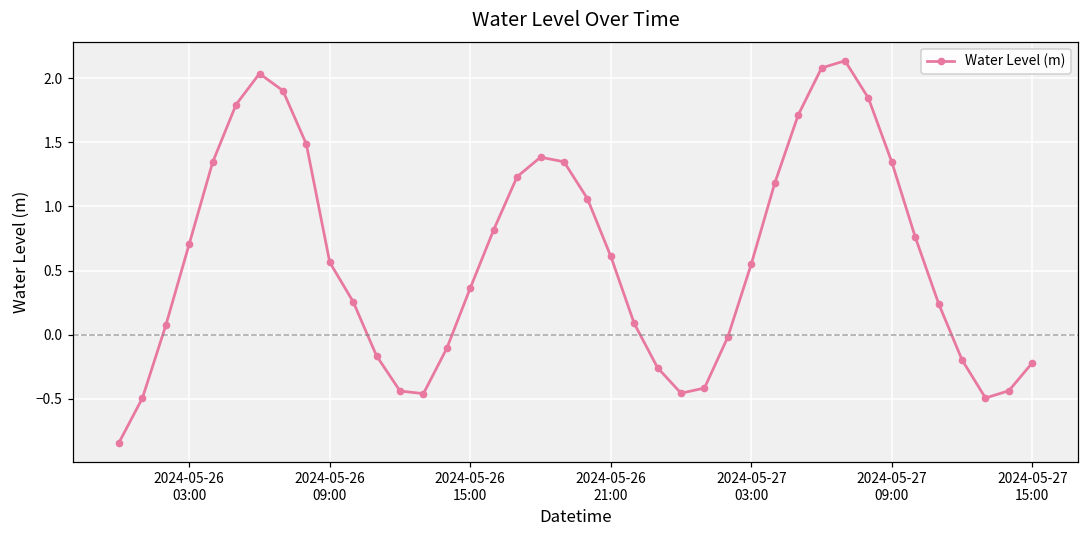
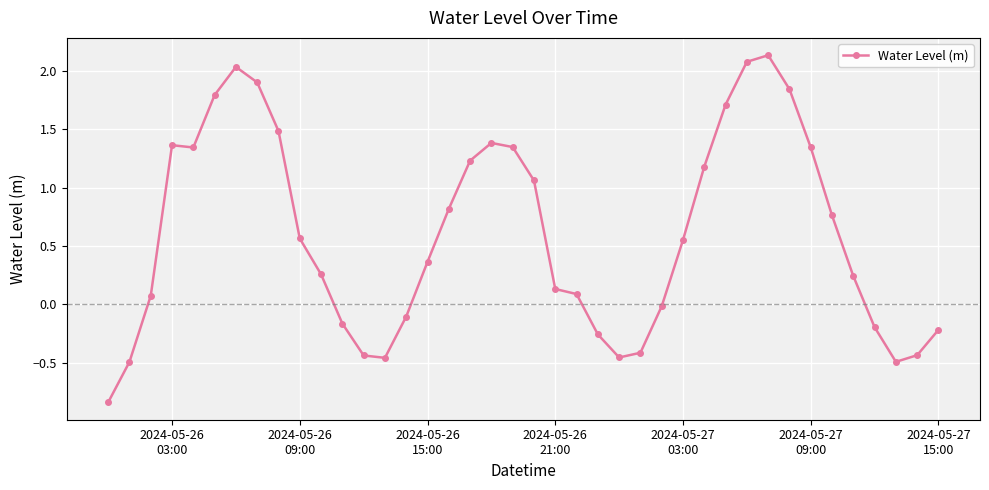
2024-05-26 03:00: 0.71 -> 1.36
2024-05-26 21:00: 0.61 -> 0.13
